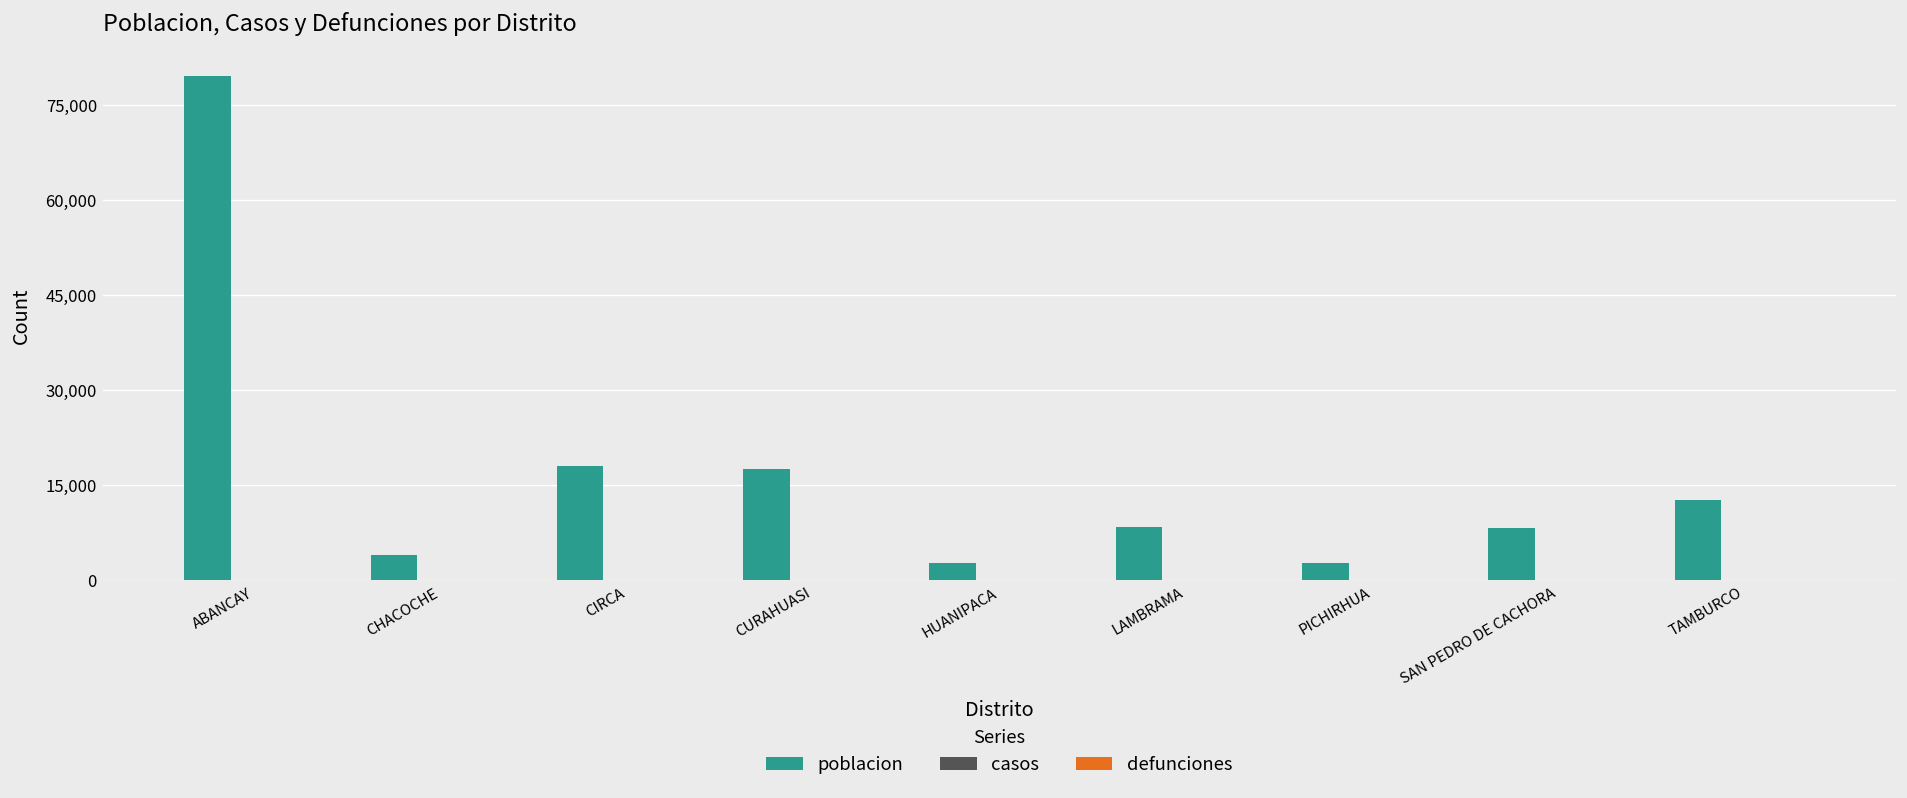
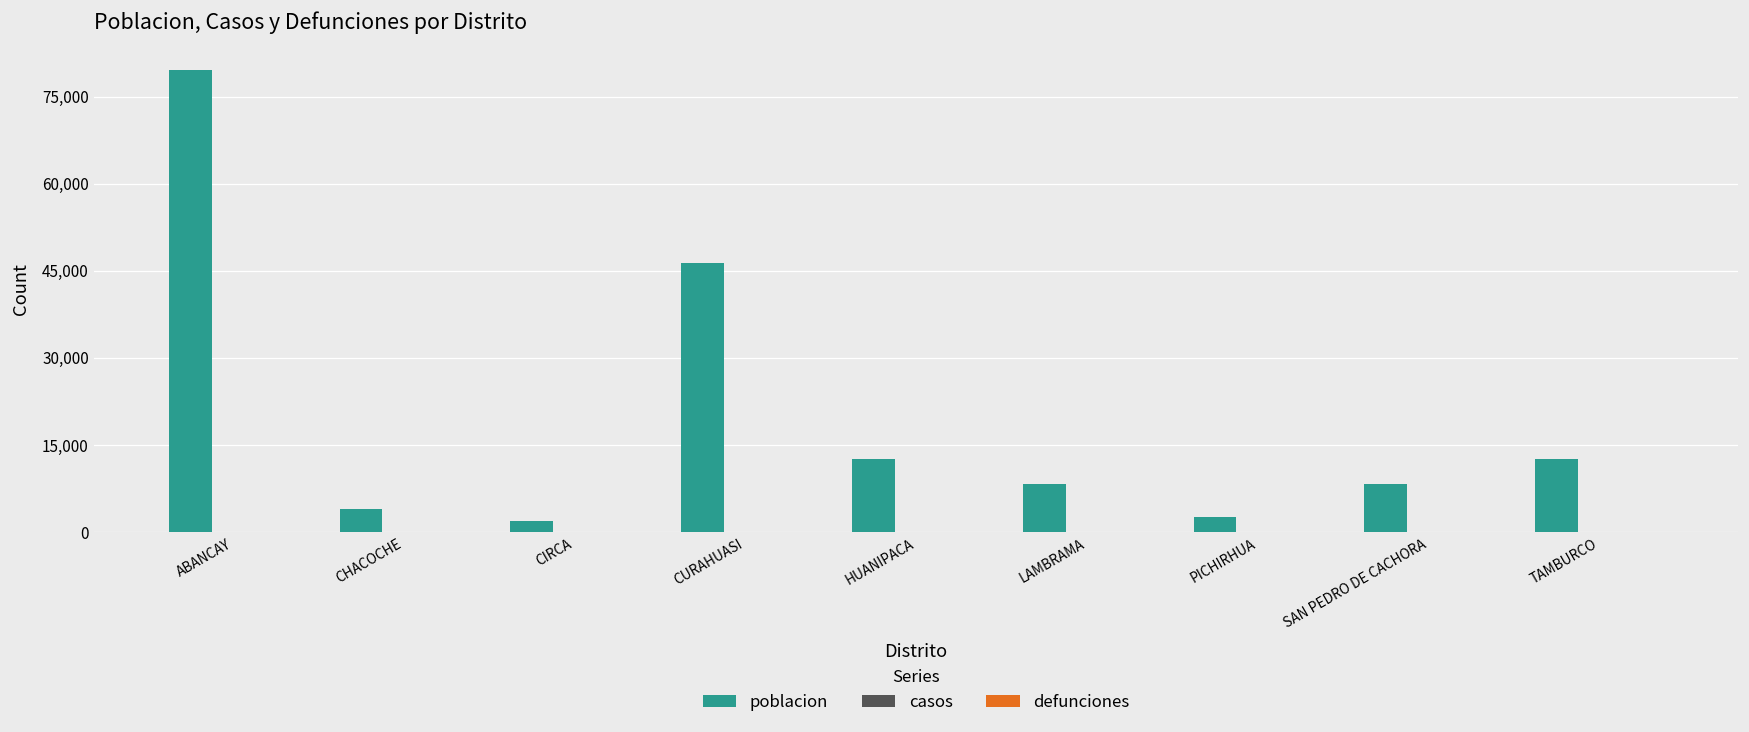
poblacion, CIRCA: 18,000 -> 2,000
poblacion, CURAHUASI: 17,000 -> 46,000
poblacion, HUANIPACA: 3,000 -> 13,000
